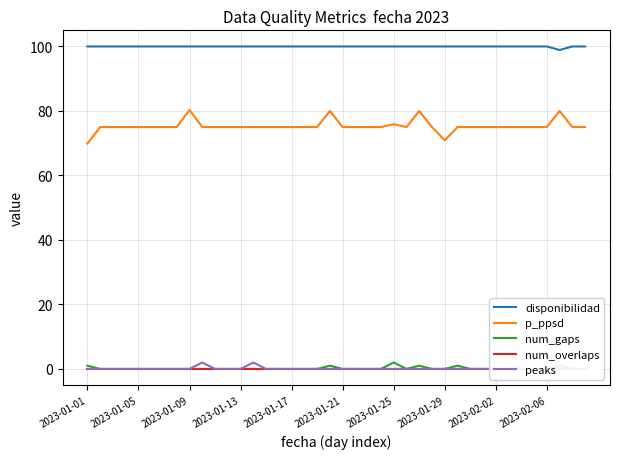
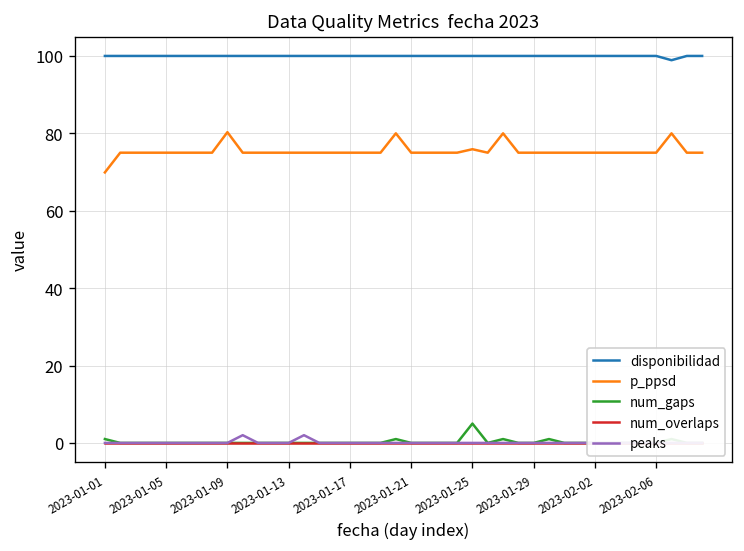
num_gaps, 2023-01-25: 2 -> 5
p_ppsd, 2023-01-29: 71 -> 75
